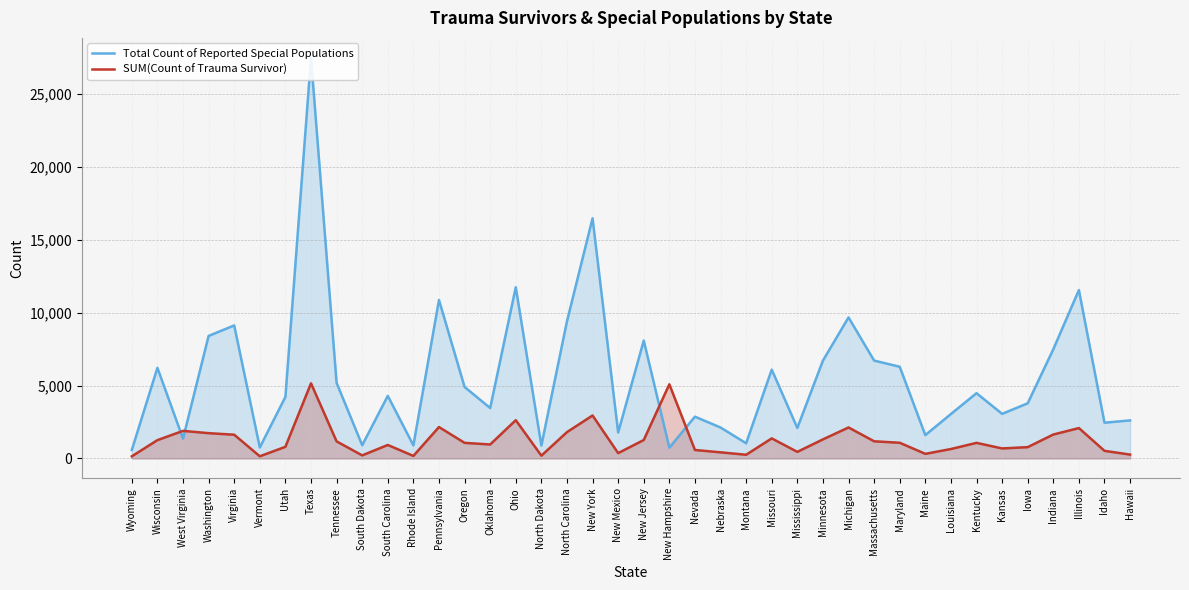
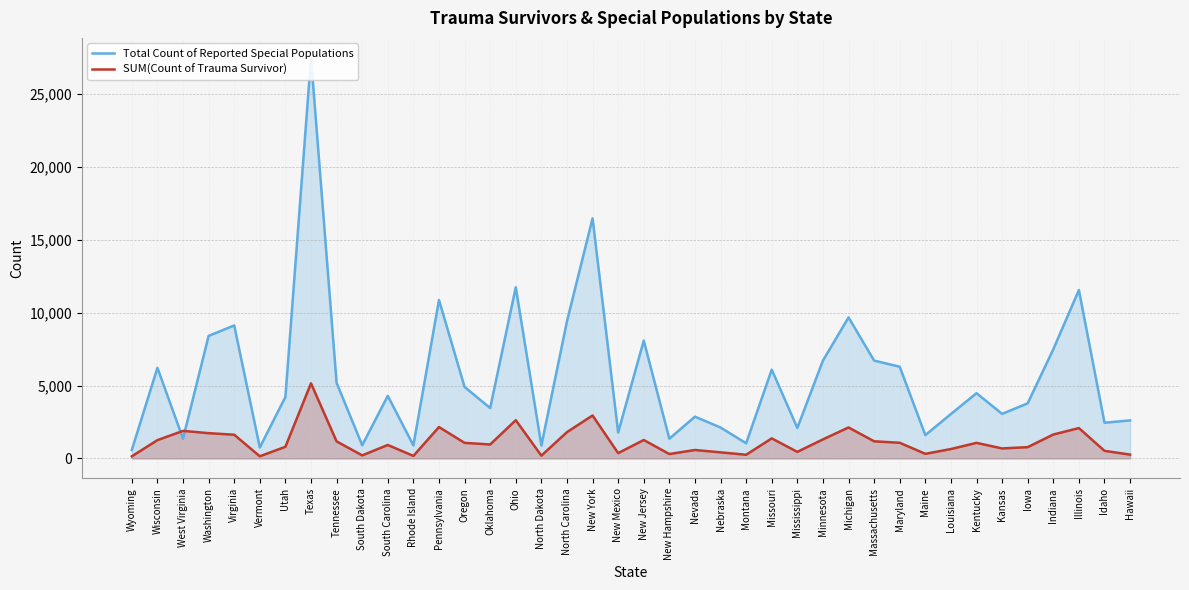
Total Count of Reported Special Populations, New Hampshire: 700 -> 1,400
SUM(Count of Trauma Survivor), New Hampshire: 5,100 -> 300
